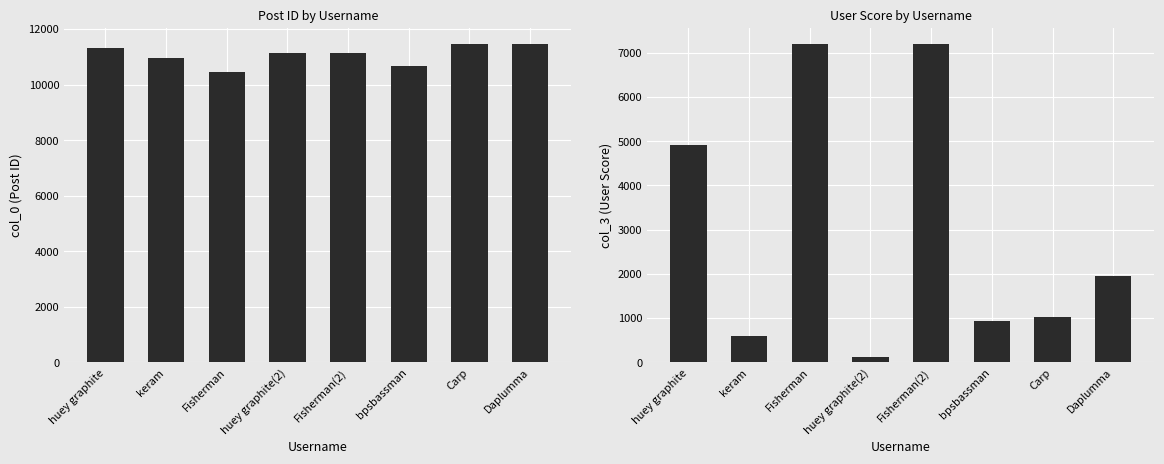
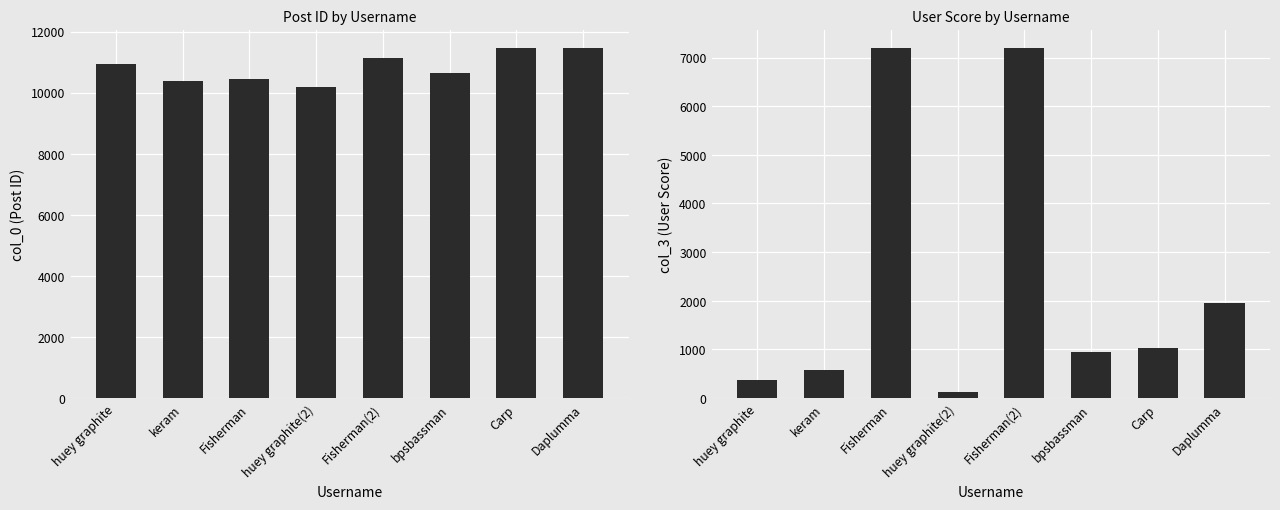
Post ID by Username, huey graphite: 11300 -> 11000
Post ID by Username, keram: 11000 -> 10400
Post ID by Username, huey graphite(2): 11100 -> 10200
User Score by Username, huey graphite: 4900 -> 400
